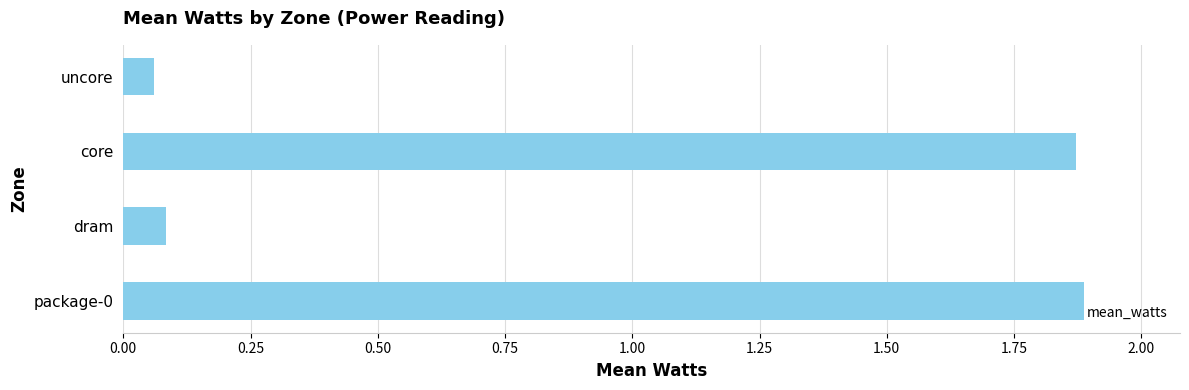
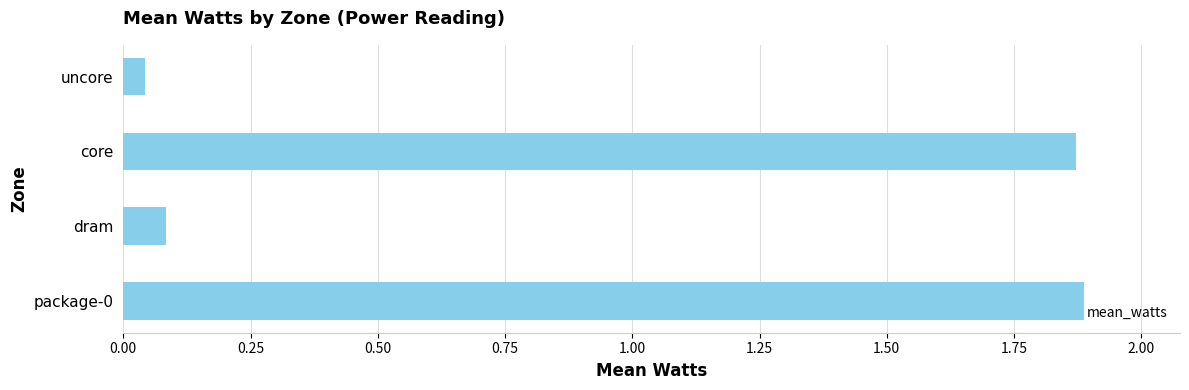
uncore: 0.06 -> 0.04
